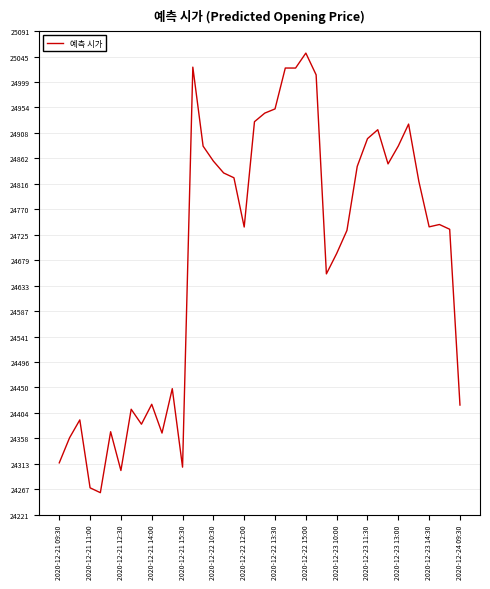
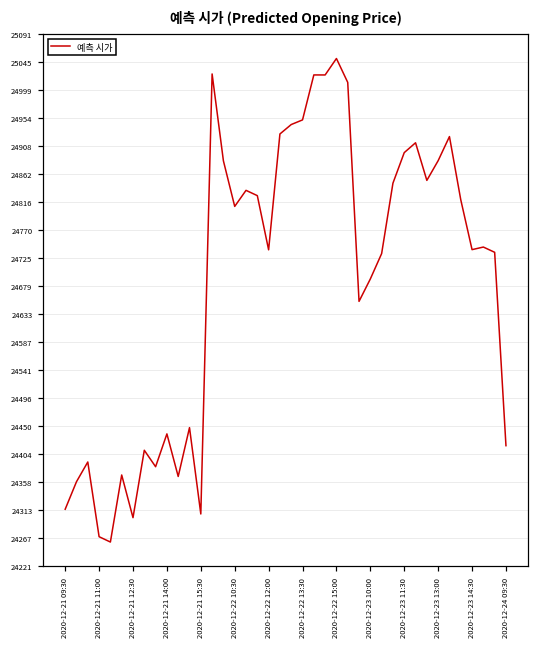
2020-12-21 14:00: 24420 -> 24440
2020-12-22 10:30: 24860 -> 24810
